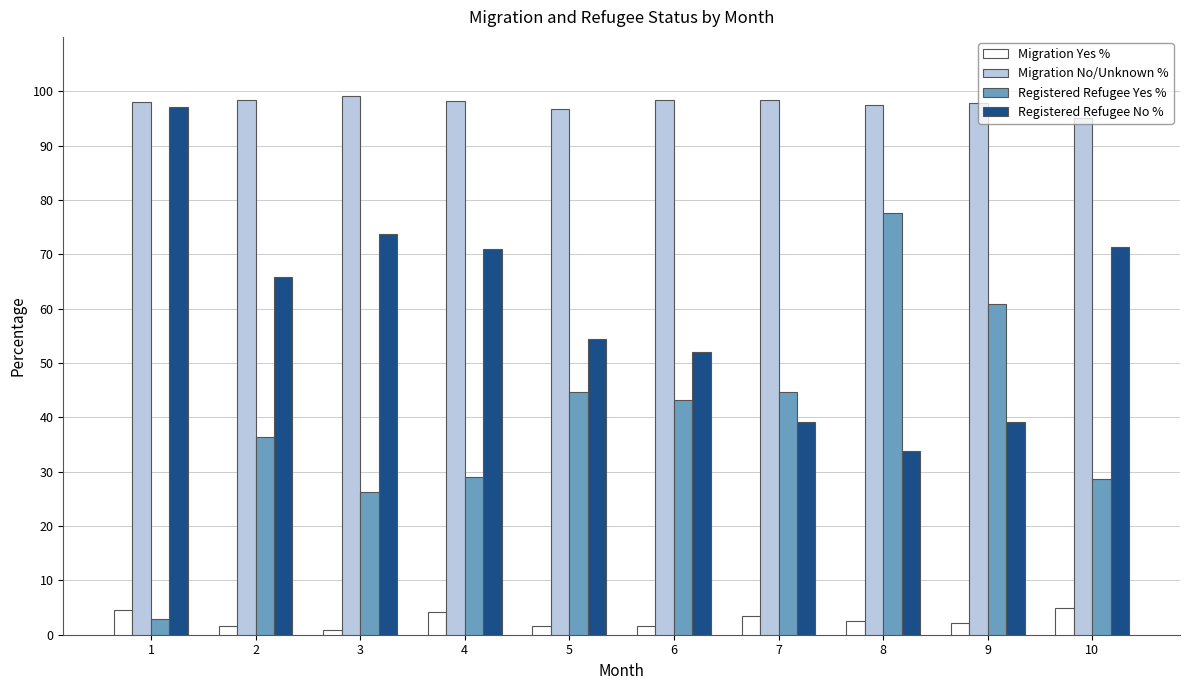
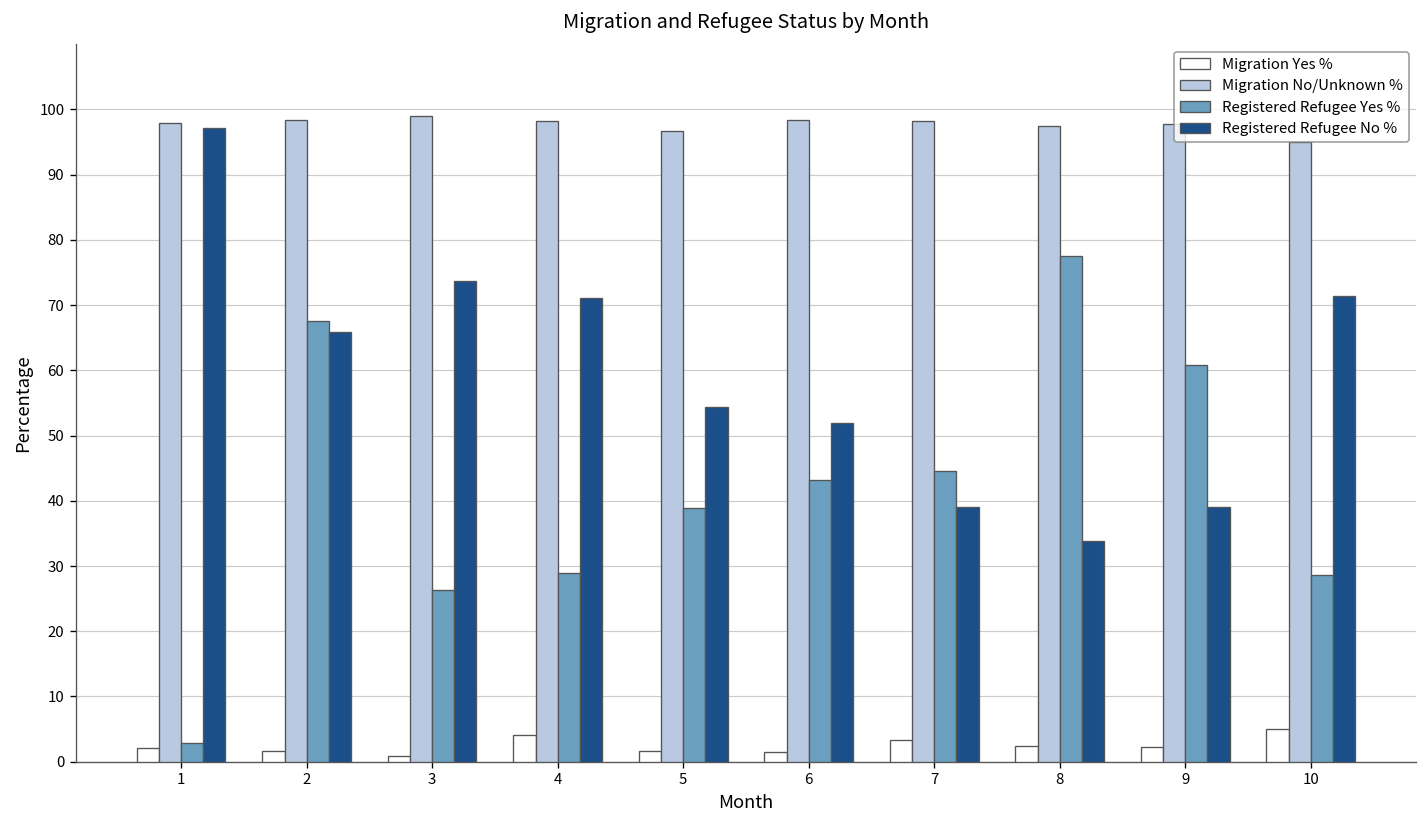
Migration Yes %, 1: 5 -> 2
Registered Refugee Yes %, 2: 36 -> 68
Registered Refugee Yes %, 5: 45 -> 39
